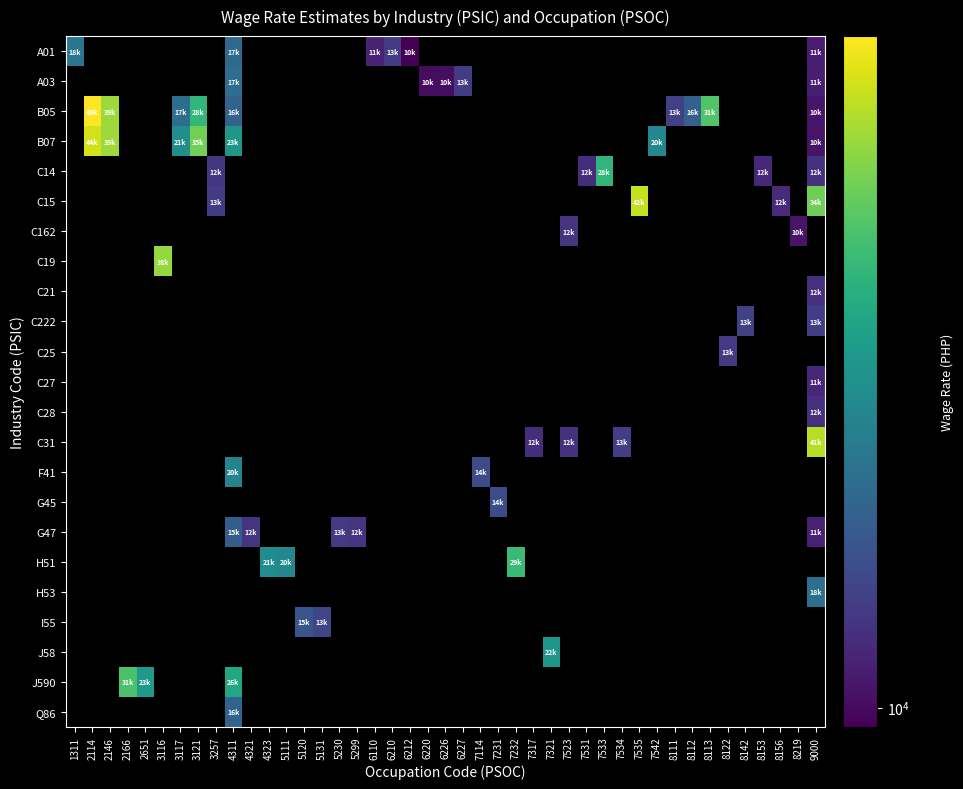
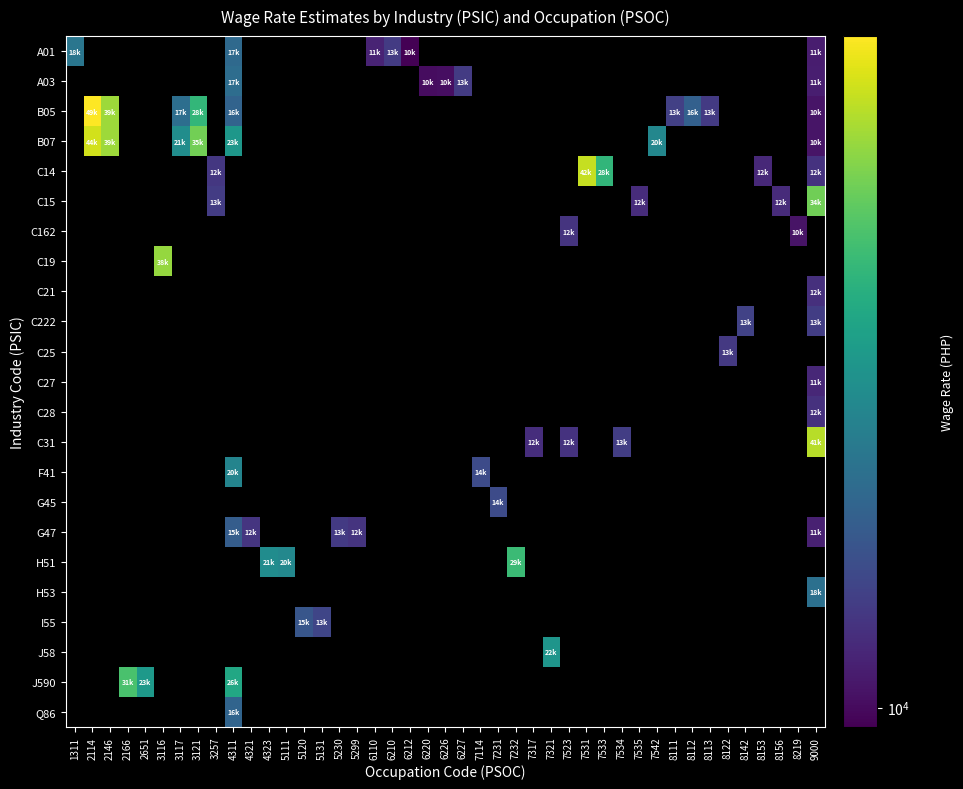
B05, 8113: 31k -> 13k
C14, 7531: 12k -> 42k
C15, 7535: 42k -> 12k
